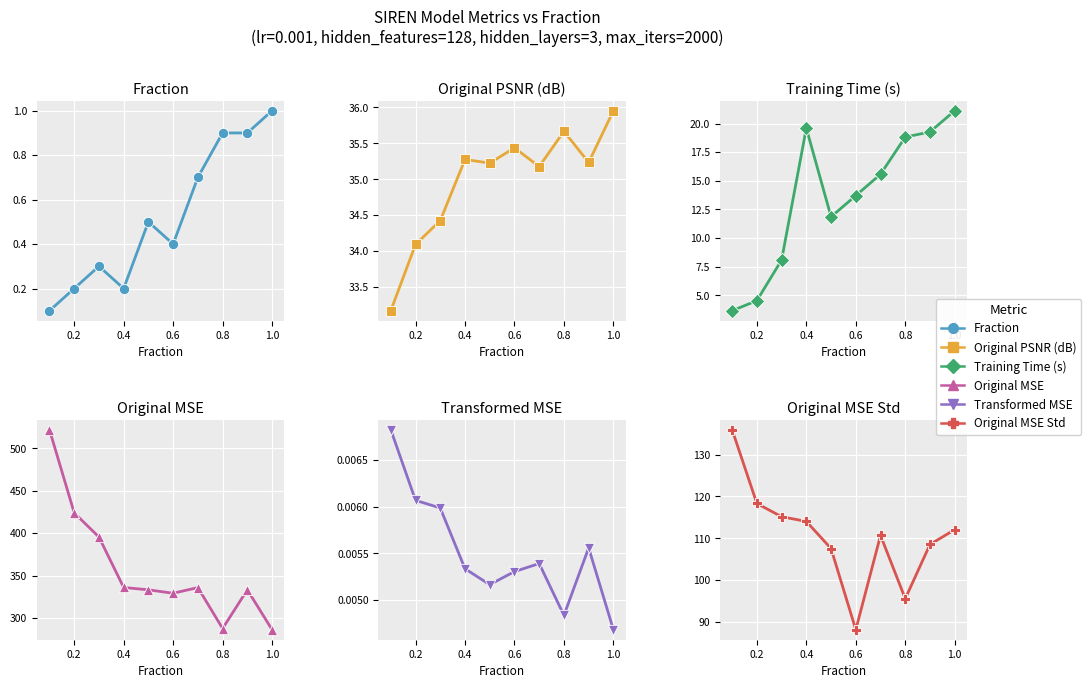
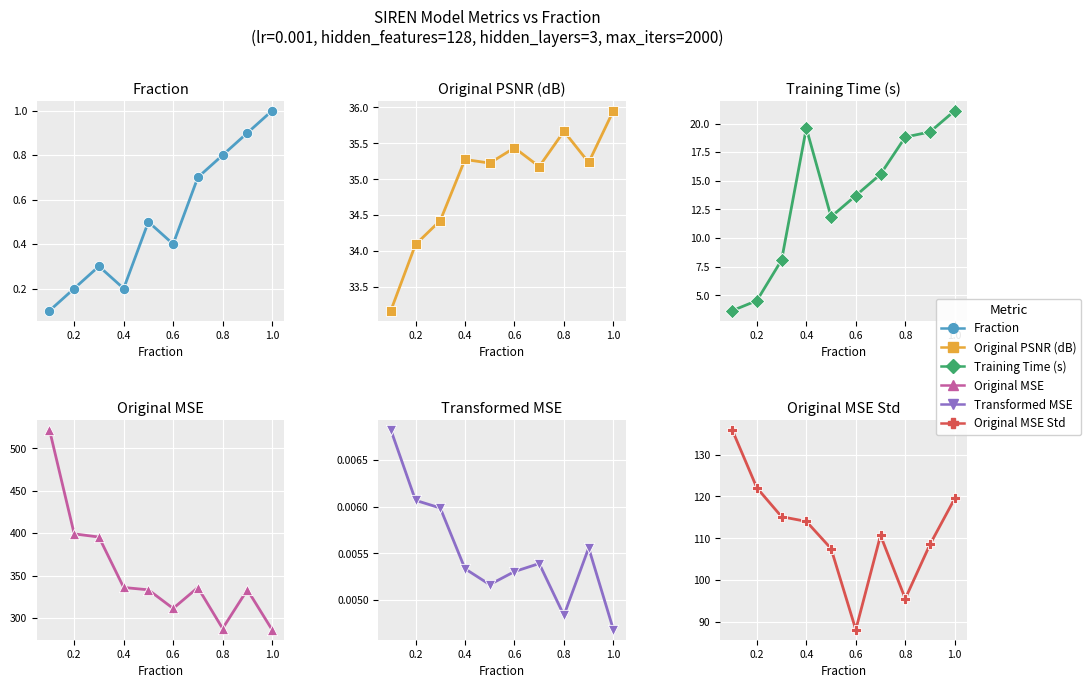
Fraction, 0.8: 0.9 -> 0.8
Original MSE, 0.2: 420 -> 400
Original MSE, 0.6: 330 -> 310
Original MSE Std, 0.2: 118 -> 122
Original MSE Std, 1.0: 112 -> 120
